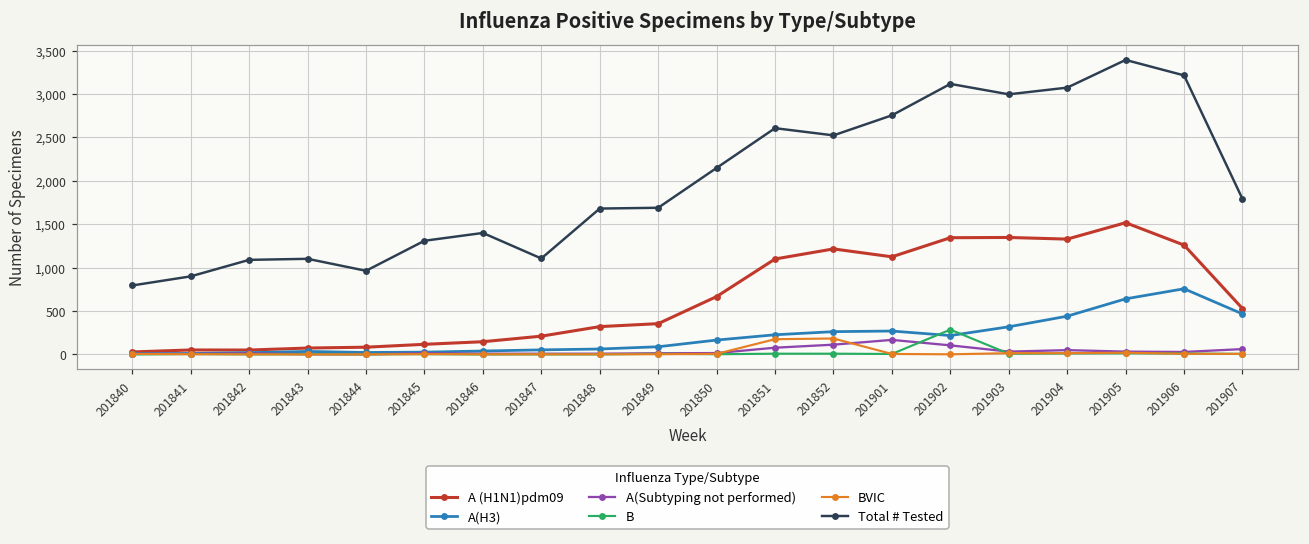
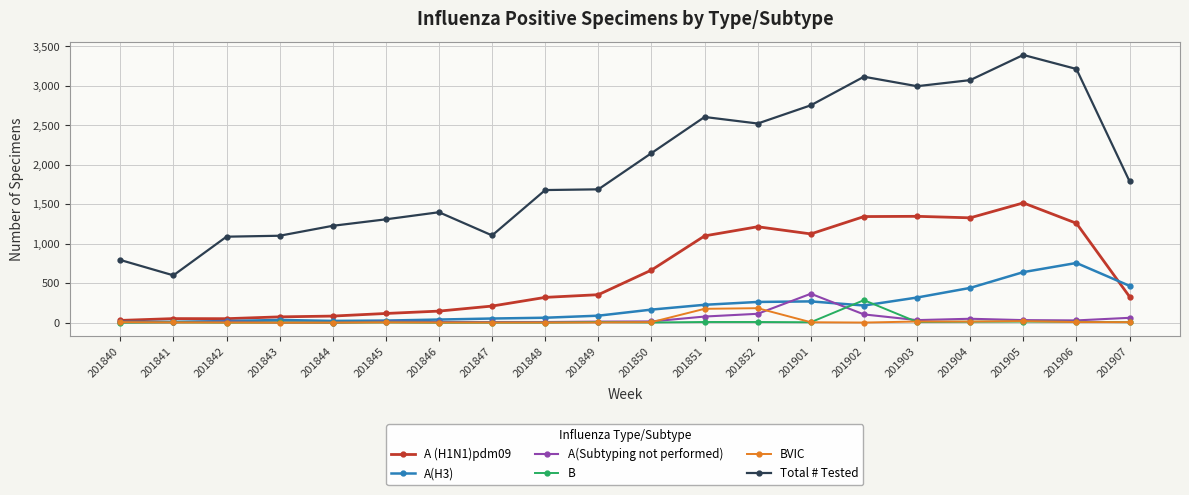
Total # Tested, 201841: 900 -> 600
Total # Tested, 201844: 1,000 -> 1,200
A(Subtyping not performed), 201901: 200 -> 400
A (H1N1)pdm09, 201907: 500 -> 300
